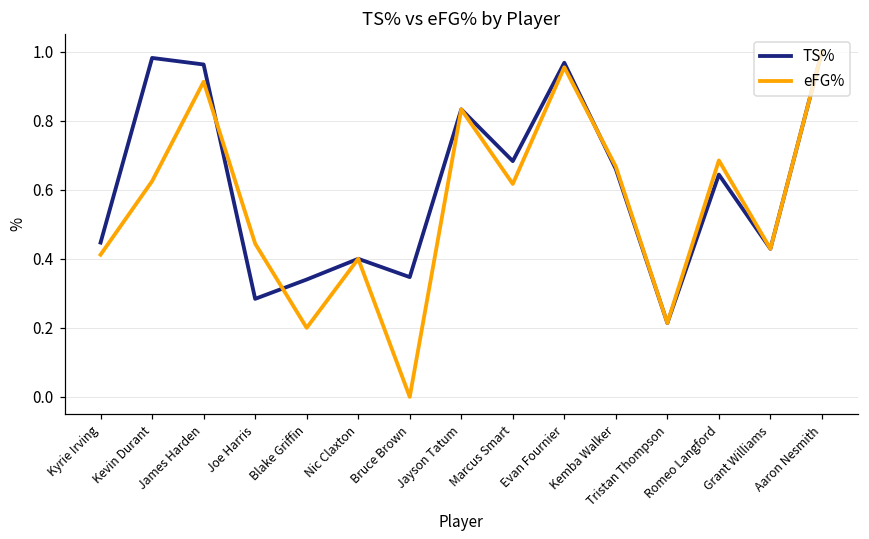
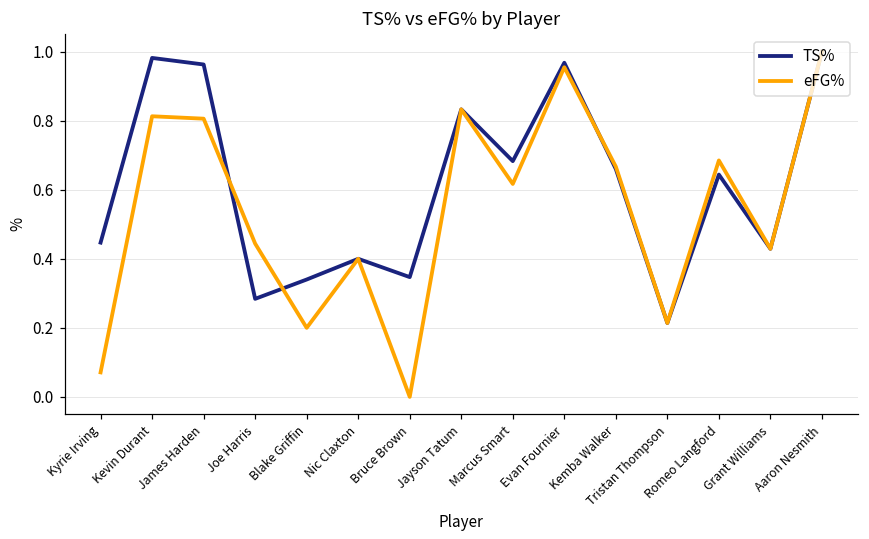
eFG%, Kyrie Irving: 0.41 -> 0.07
eFG%, Kevin Durant: 0.63 -> 0.81
eFG%, James Harden: 0.91 -> 0.81
